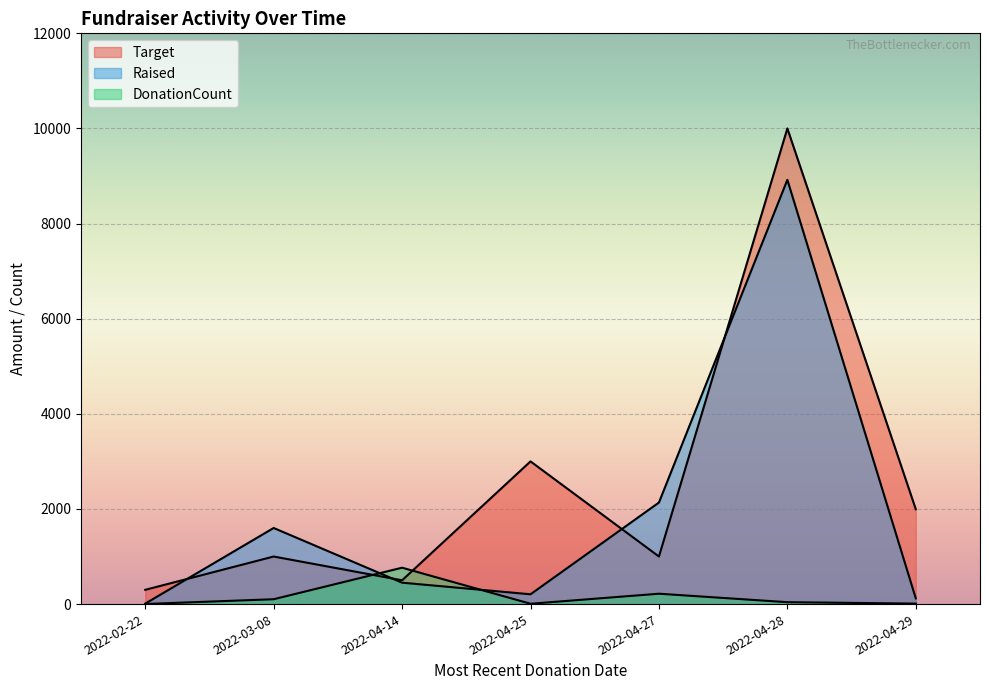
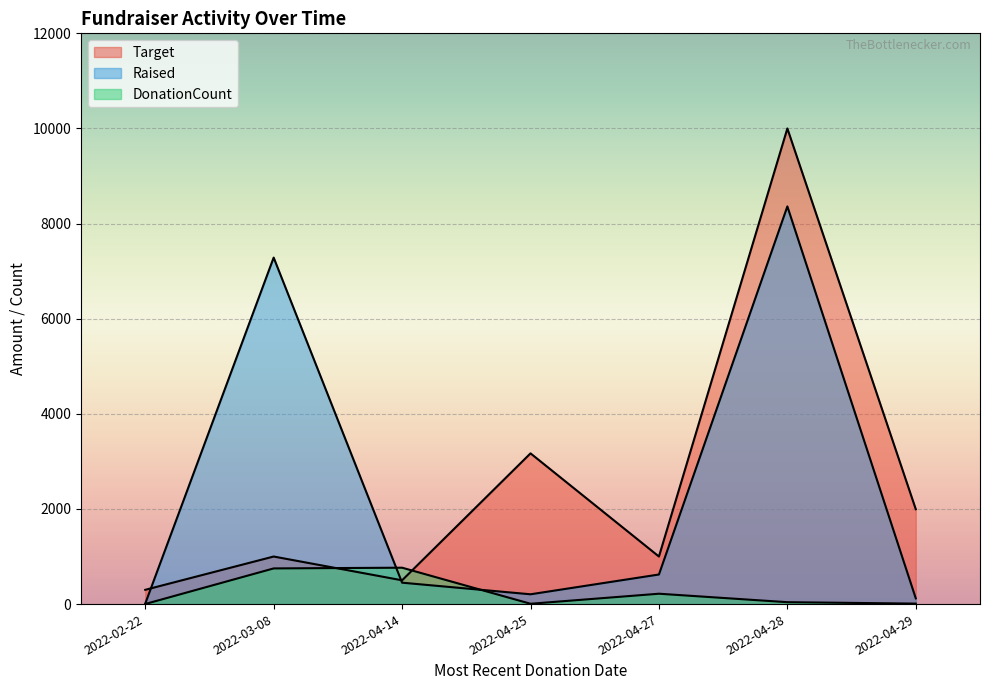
Raised, 2022-03-08: 1600 -> 7300
DonationCount, 2022-03-08: 100 -> 800
Target, 2022-04-25: 3000 -> 3200
Raised, 2022-04-27: 2100 -> 600
Raised, 2022-04-28: 8900 -> 8400
